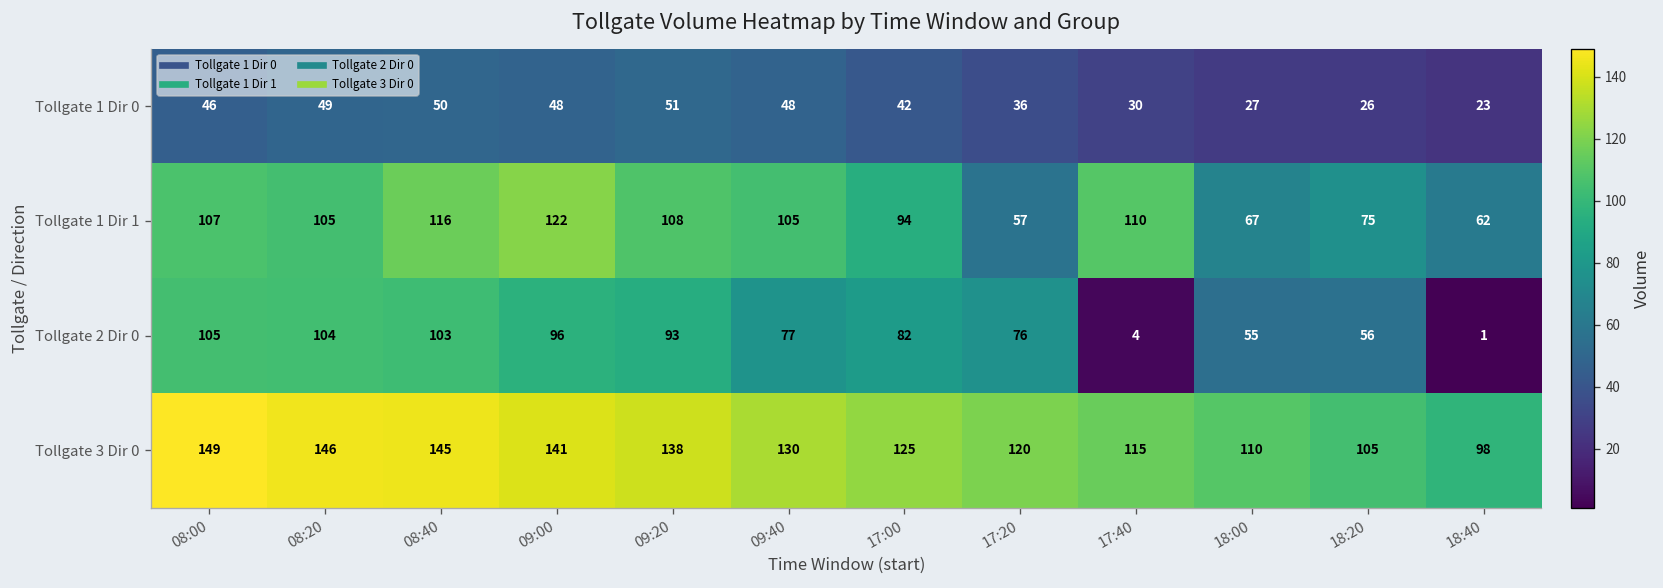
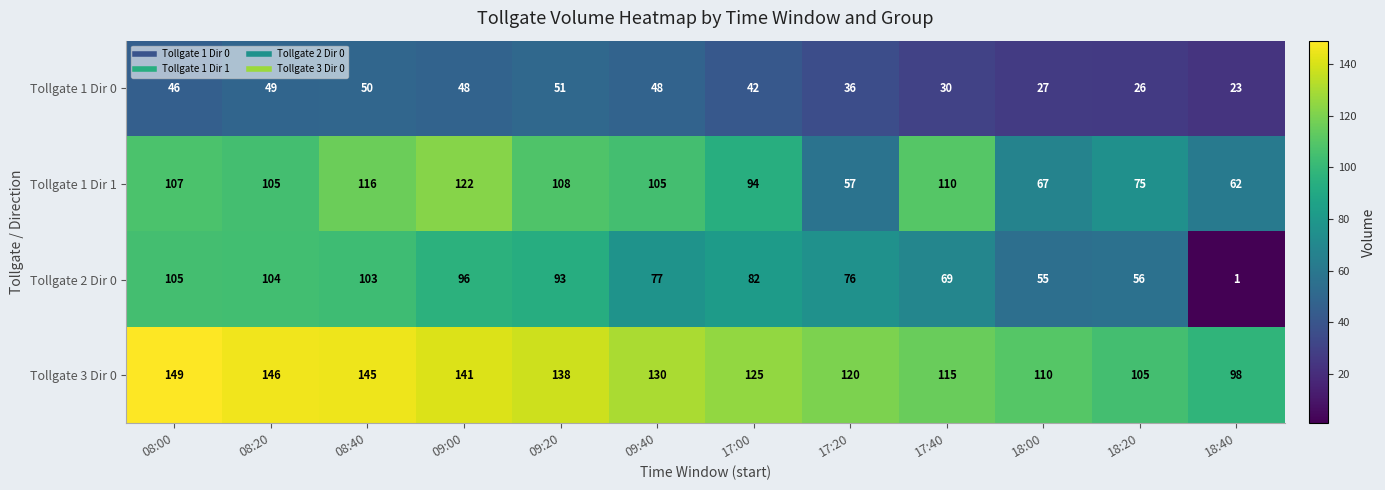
Tollgate 2 Dir 0, 17:40: 4 -> 69
